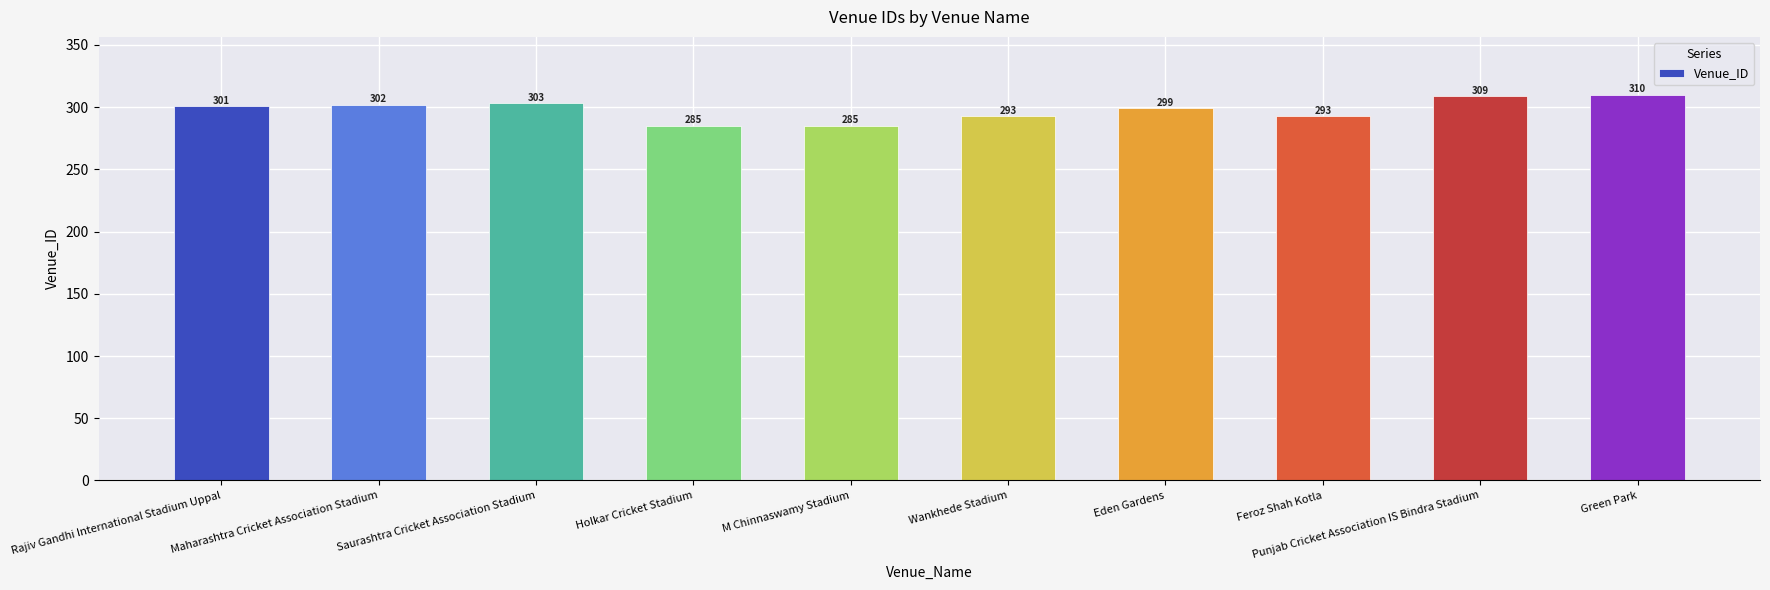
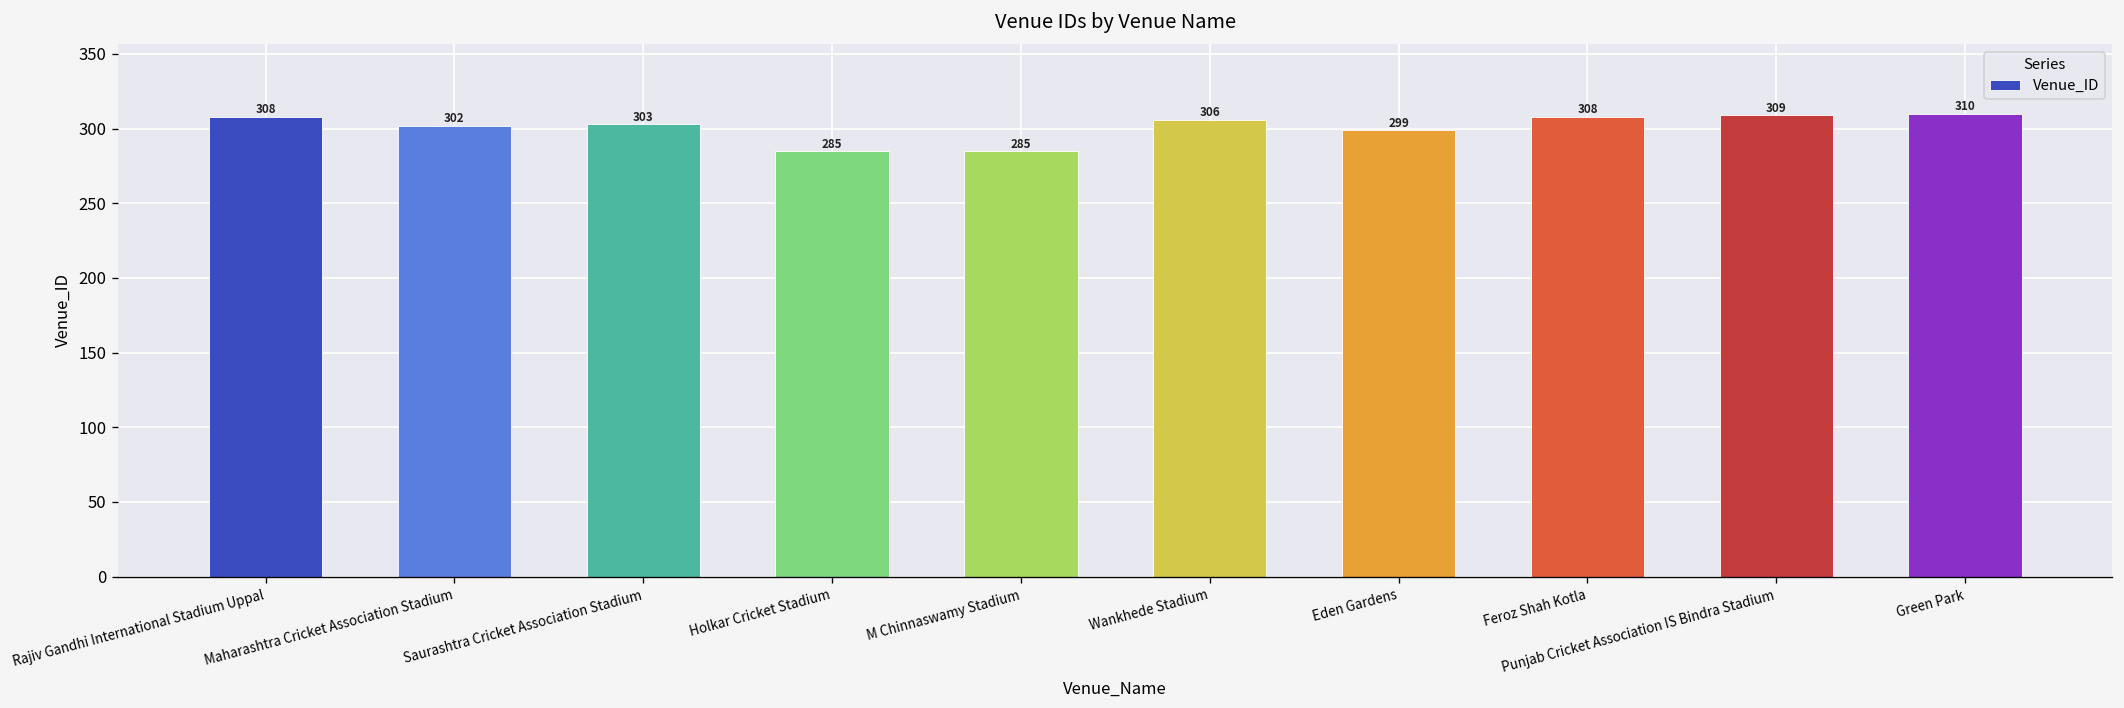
Rajiv Gandhi International Stadium Uppal: 301 -> 308
Wankhede Stadium: 293 -> 306
Feroz Shah Kotla: 293 -> 308
